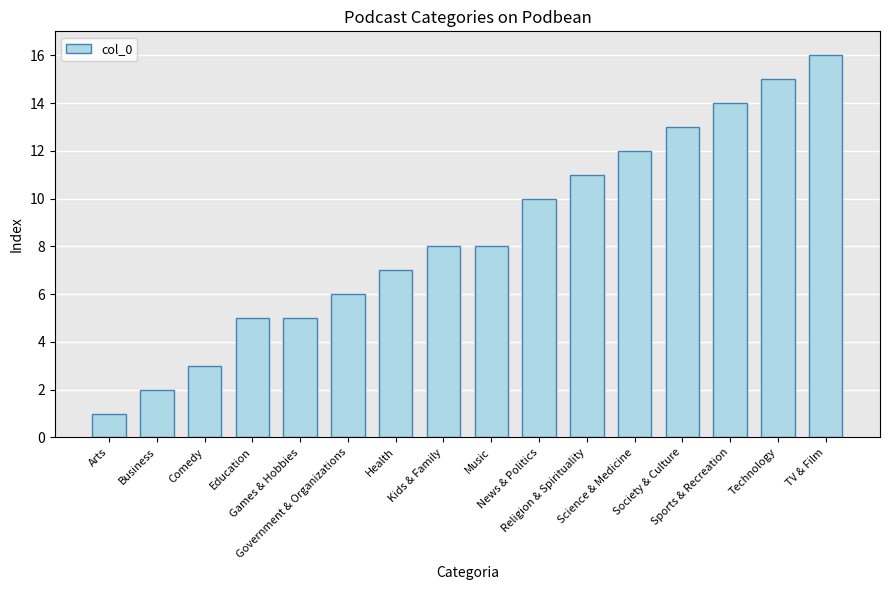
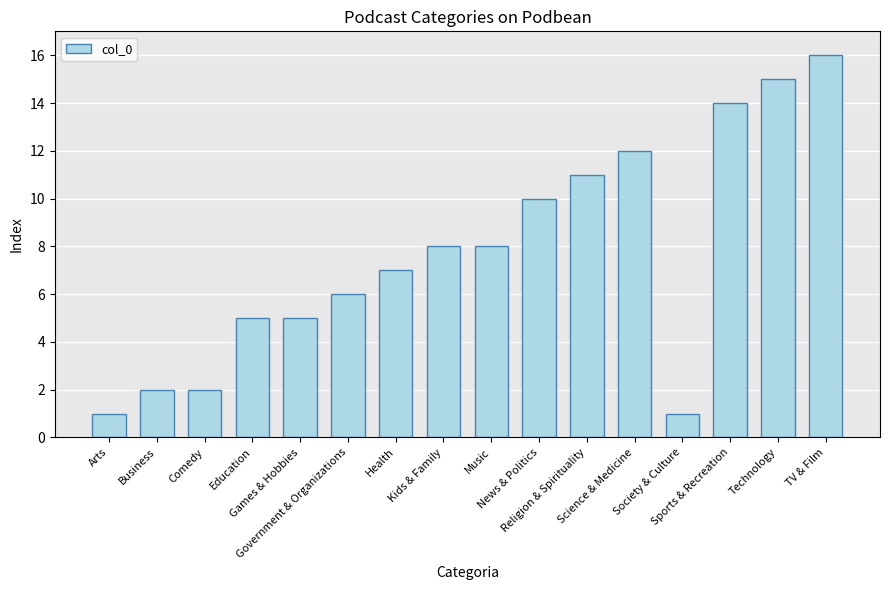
Comedy: 3 -> 2
Society & Culture: 13 -> 1
